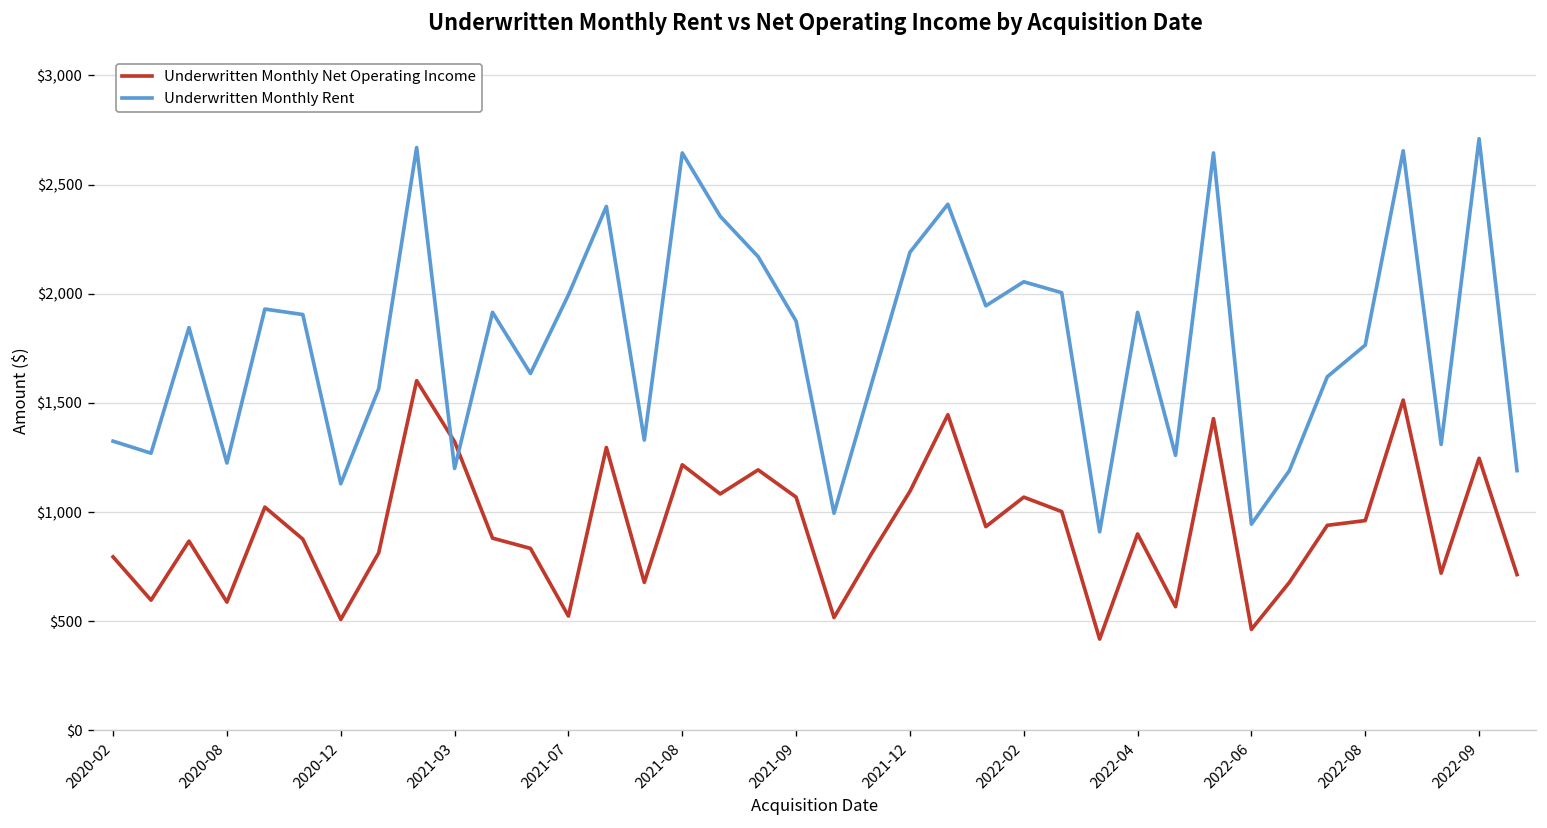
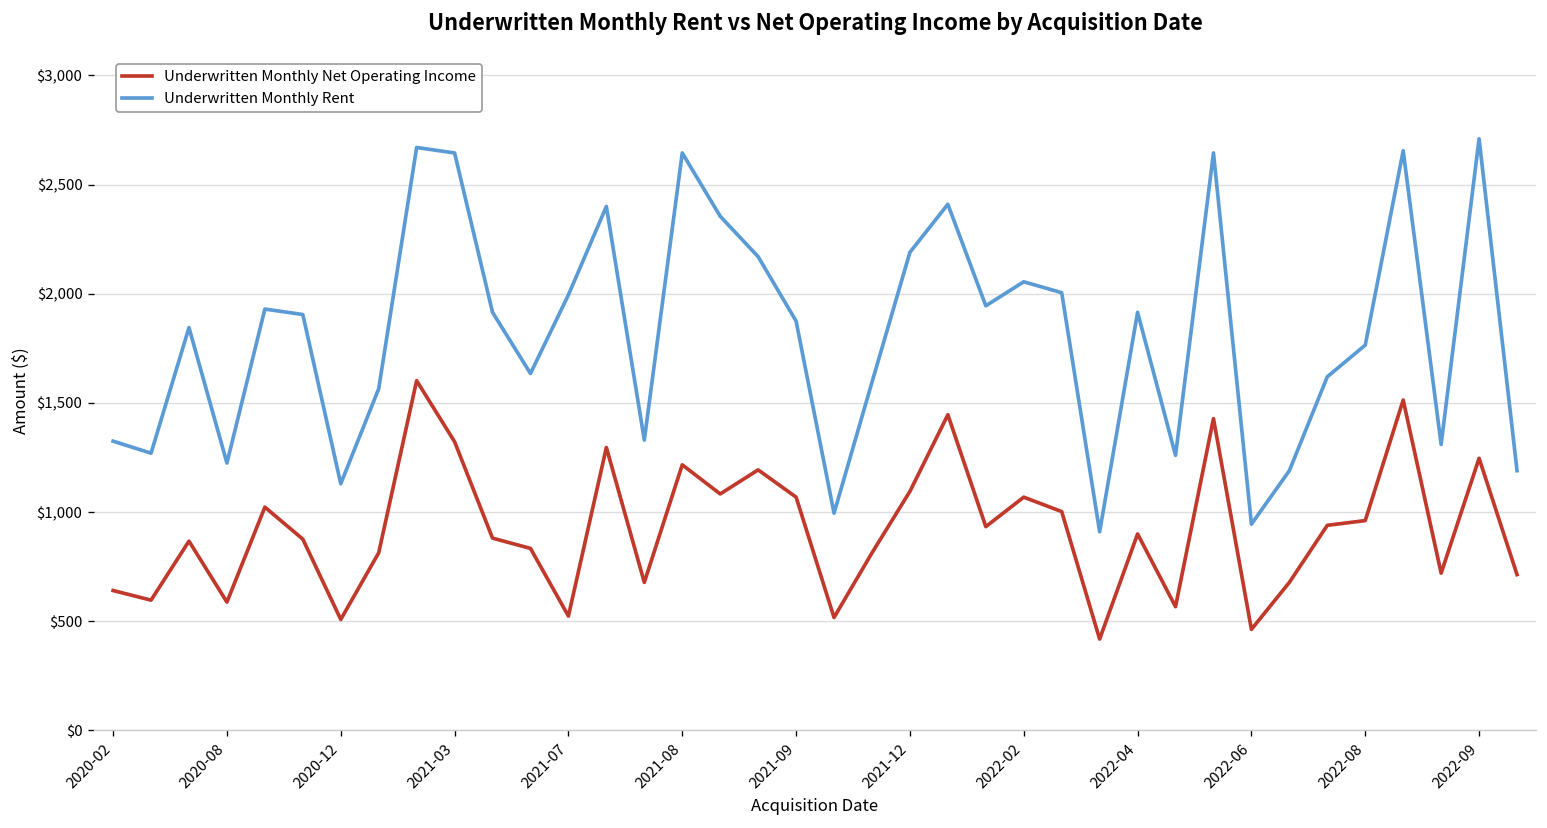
Underwritten Monthly Net Operating Income, 2020-02: $800 -> $640
Underwritten Monthly Rent, 2021-03: $1,200 -> $2,650
